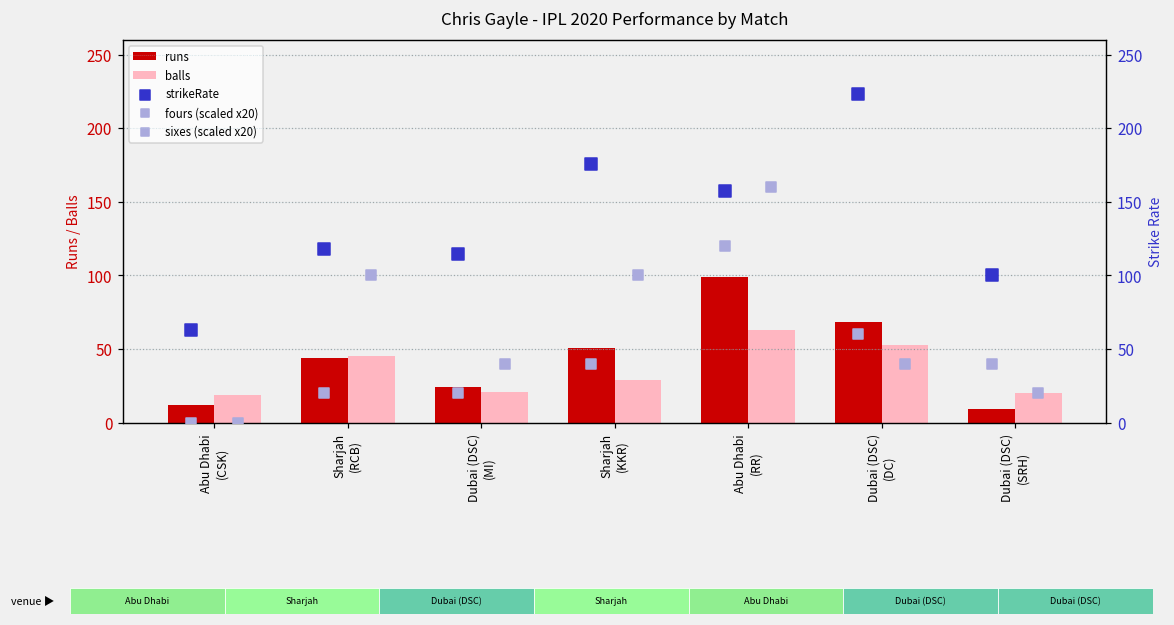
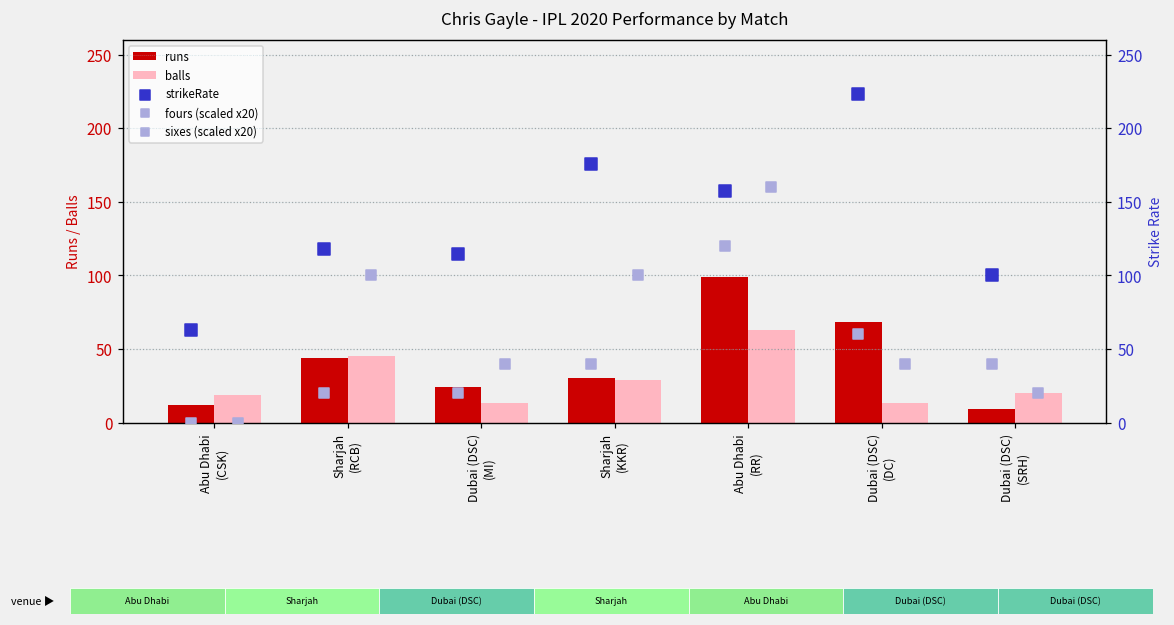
balls, Dubai (DSC) (MI): 21 -> 13
runs, Sharjah (KKR): 51 -> 30
balls, Dubai (DSC) (DC): 53 -> 13
